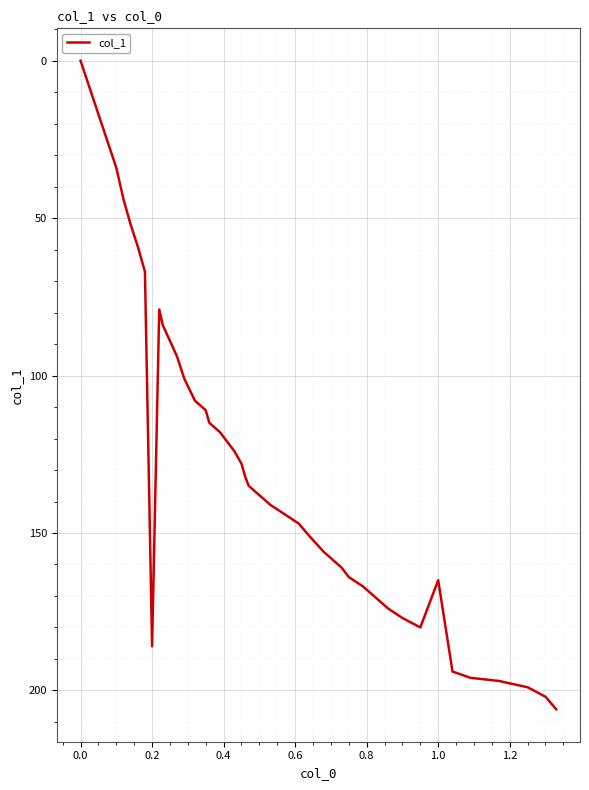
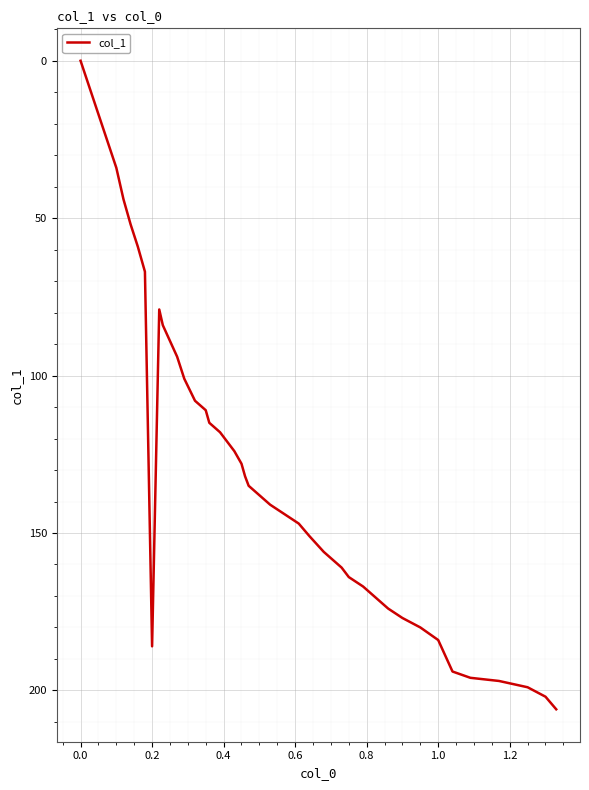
1.0: 165 -> 184
